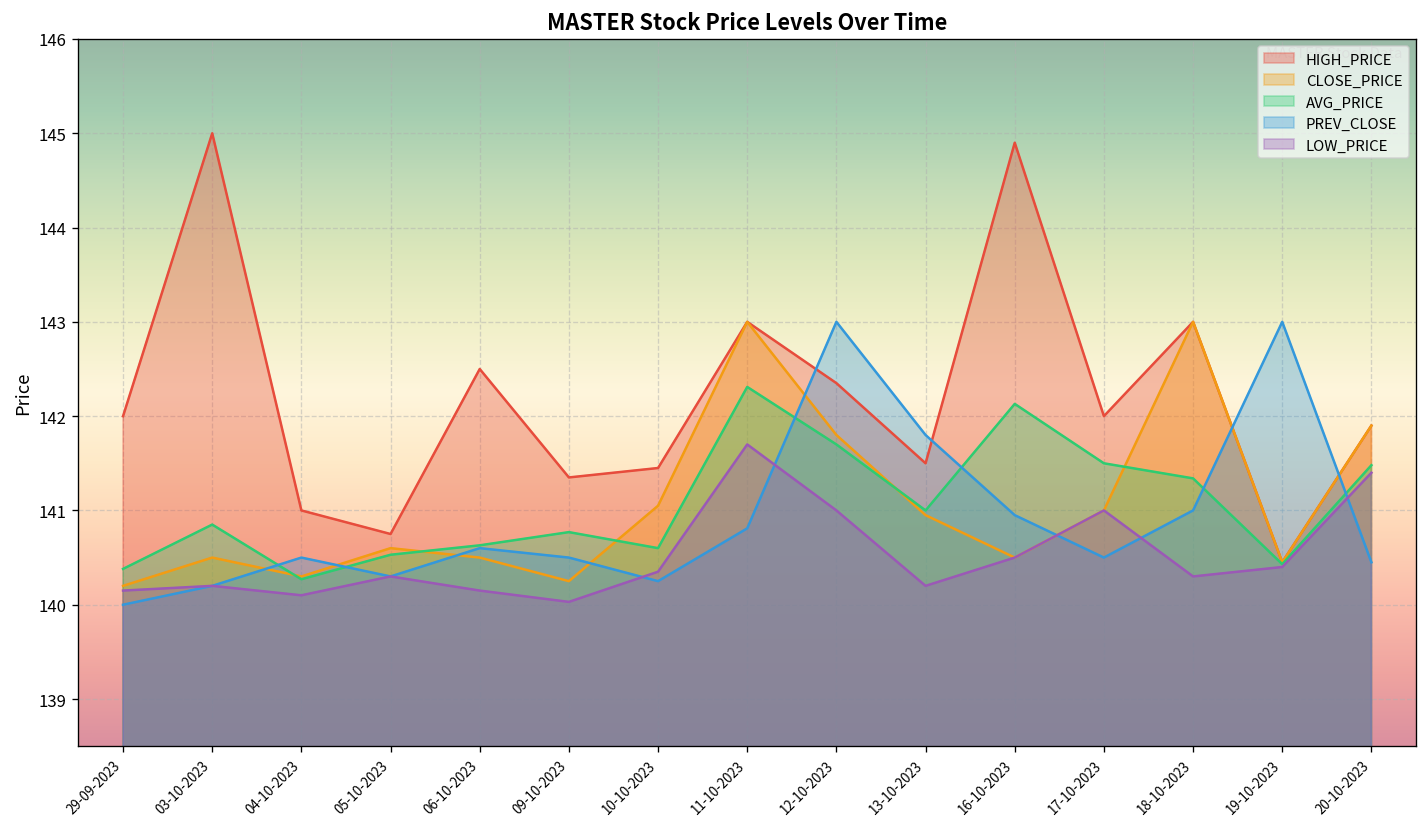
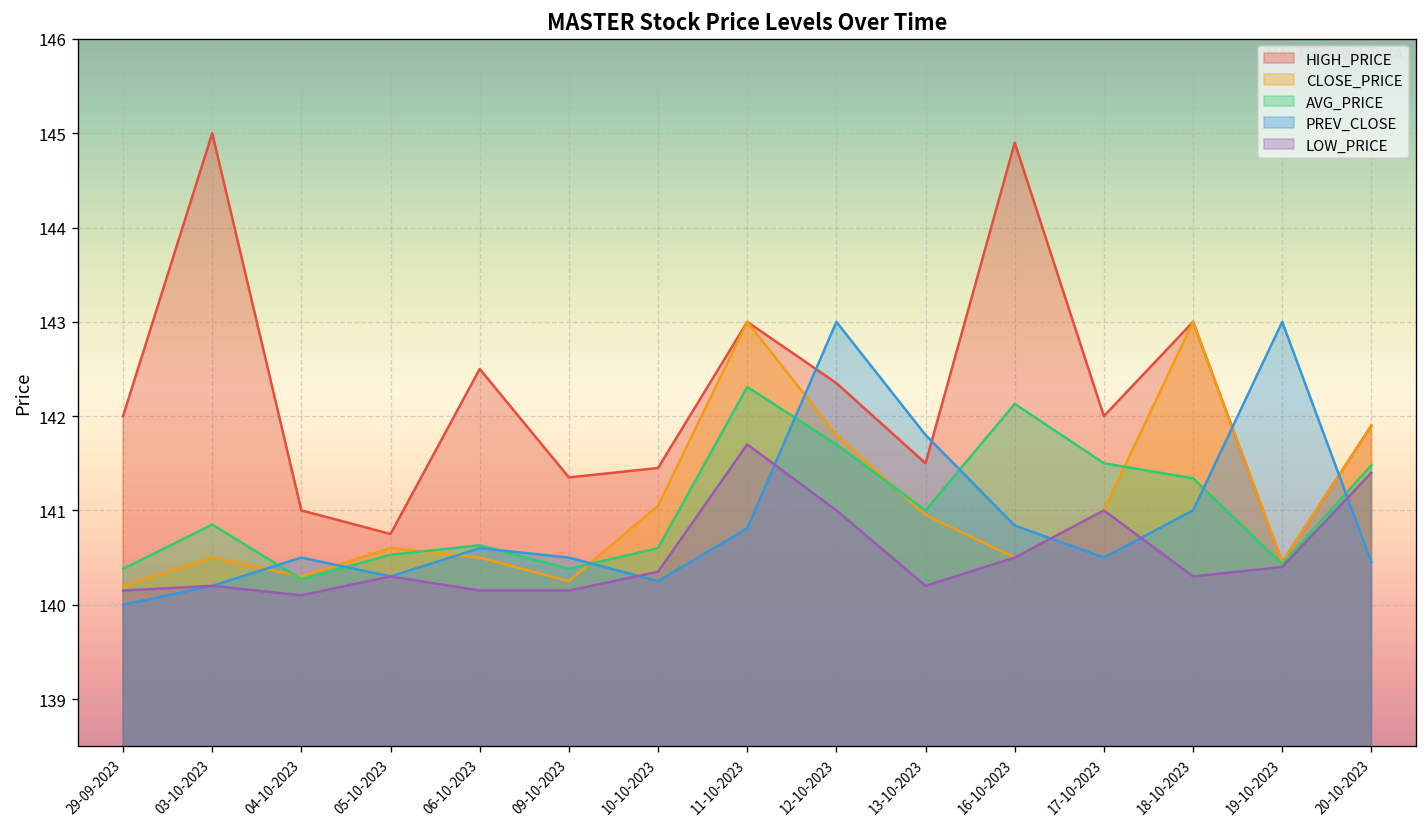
AVG_PRICE, 09-10-2023: 140.8 -> 140.4
LOW_PRICE, 09-10-2023: 140.0 -> 140.2
PREV_CLOSE, 16-10-2023: 141.0 -> 140.8
